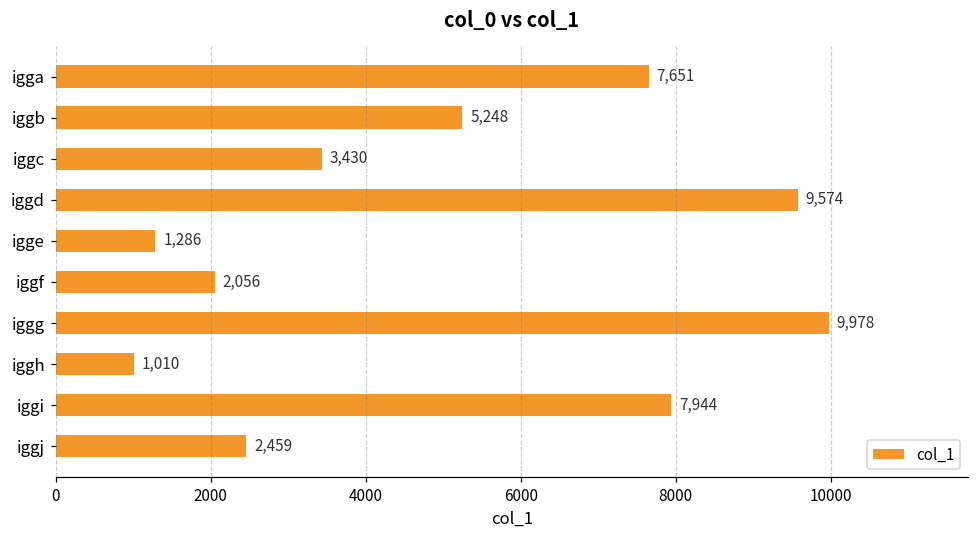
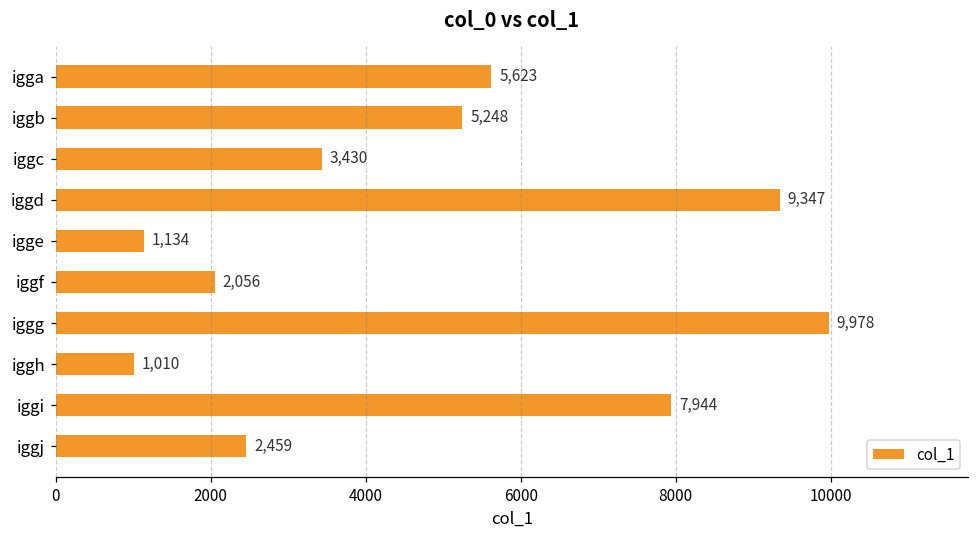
igga: 7,651 -> 5,623
iggd: 9,574 -> 9,347
igge: 1,286 -> 1,134
